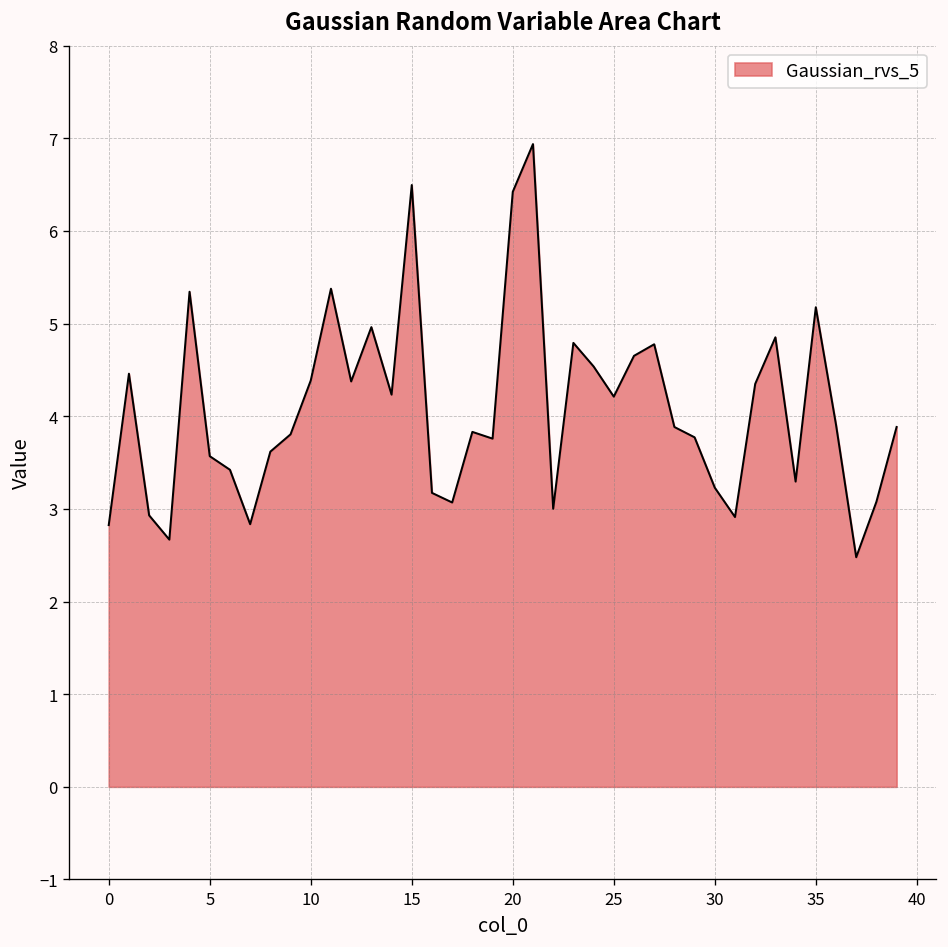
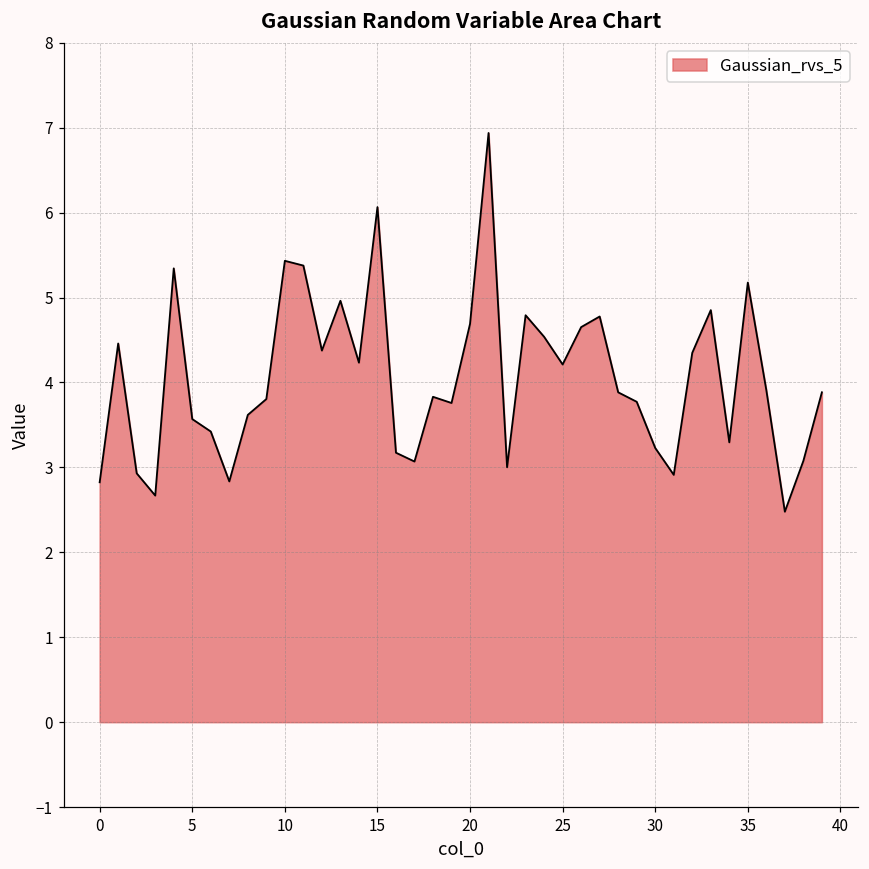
10: 4.4 -> 5.4
15: 6.5 -> 6.1
20: 6.4 -> 4.7
